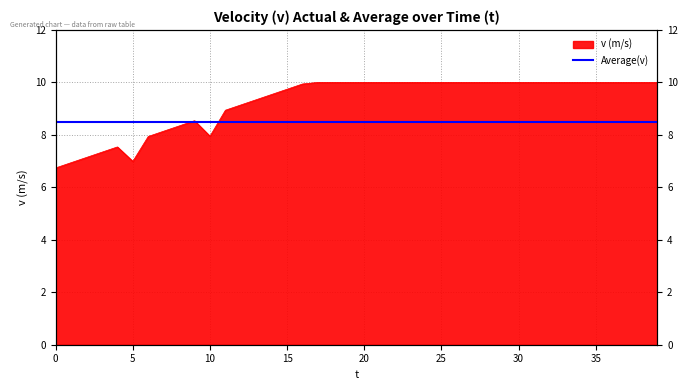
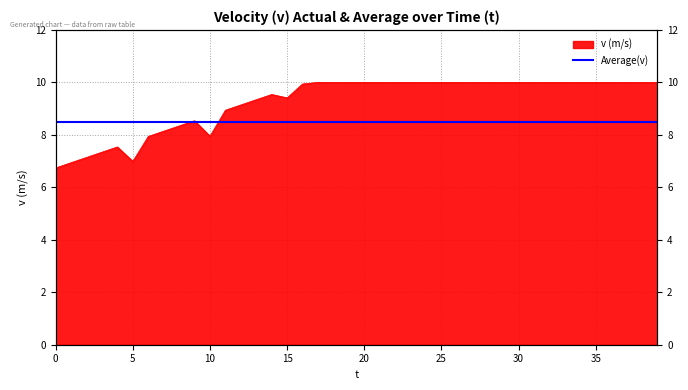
v (m/s), 15: 9.7 -> 9.4
